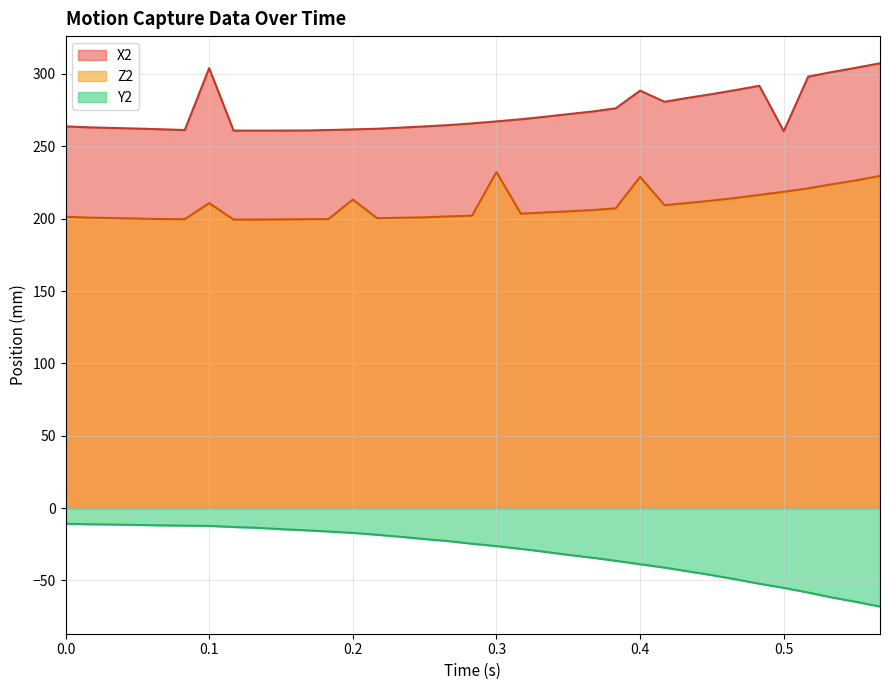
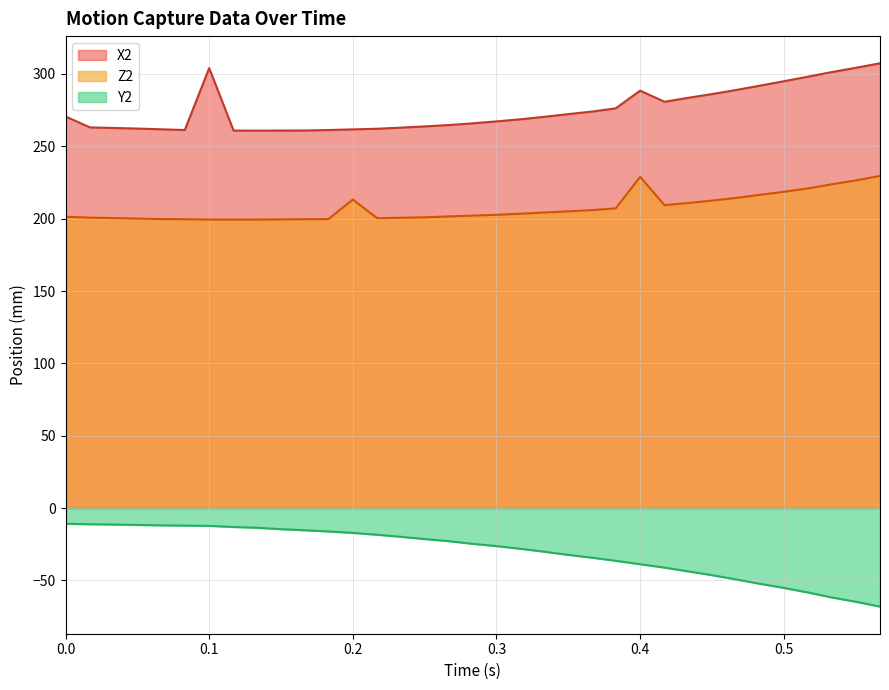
X2, 0.0: 264 -> 271
Z2, 0.1: 211 -> 199
Z2, 0.3: 232 -> 203
X2, 0.5: 260 -> 295
